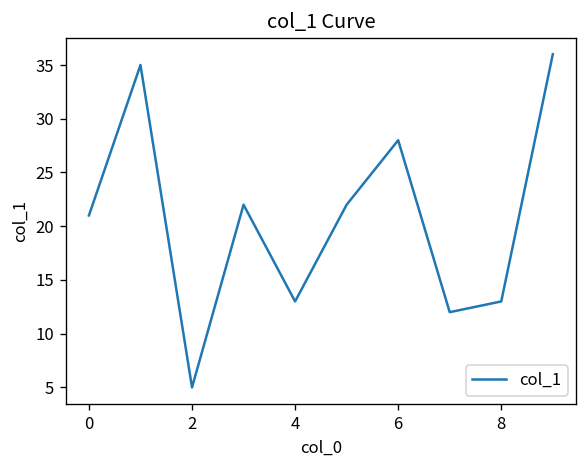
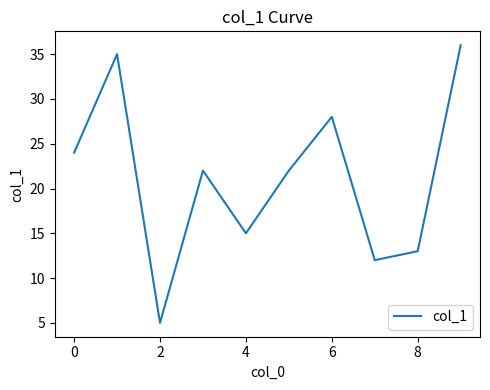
0: 21 -> 24
4: 13 -> 15
